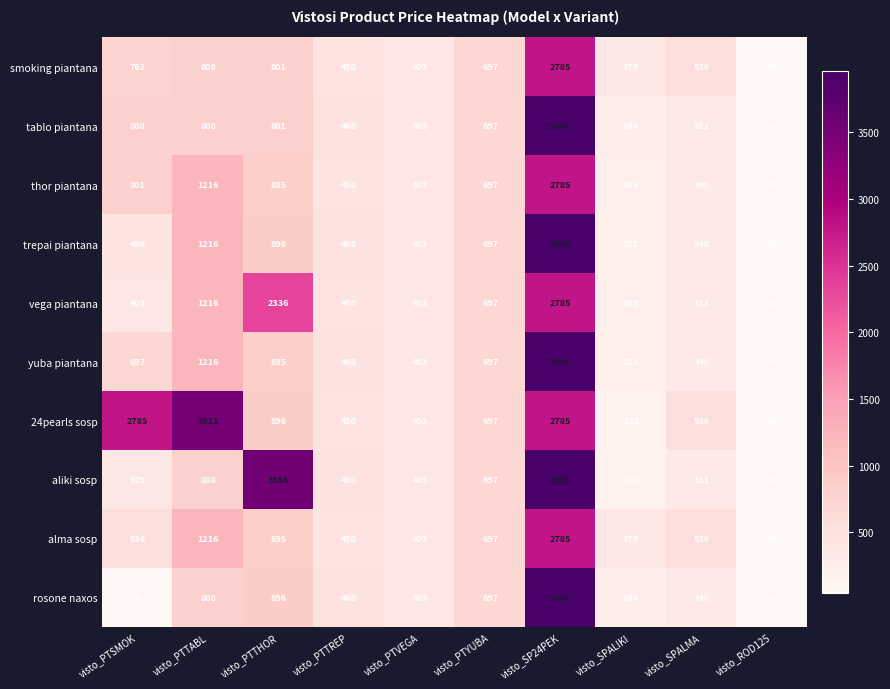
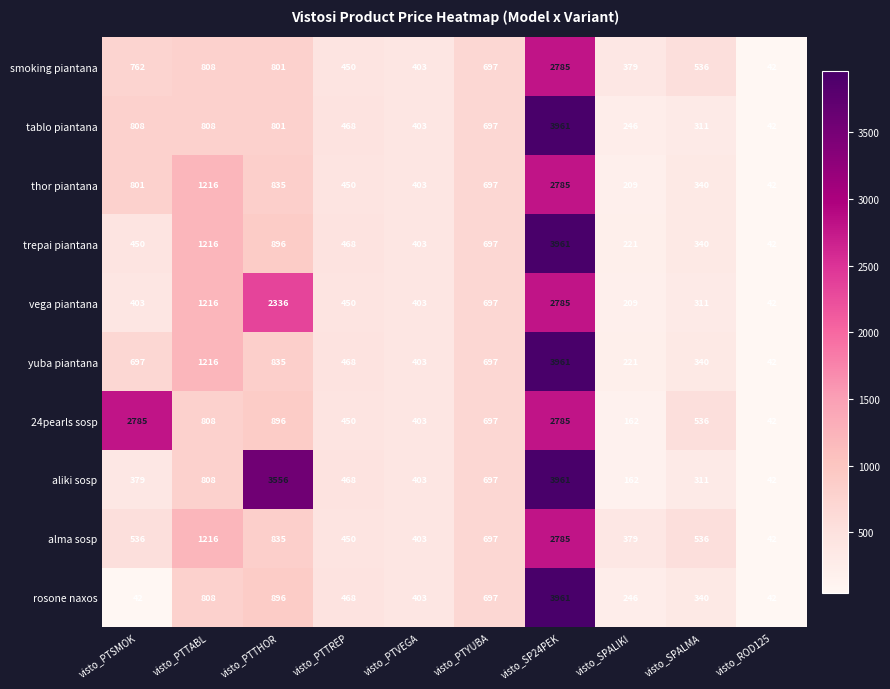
24pearls sosp, visto_PTTABL: 3511 -> 808
